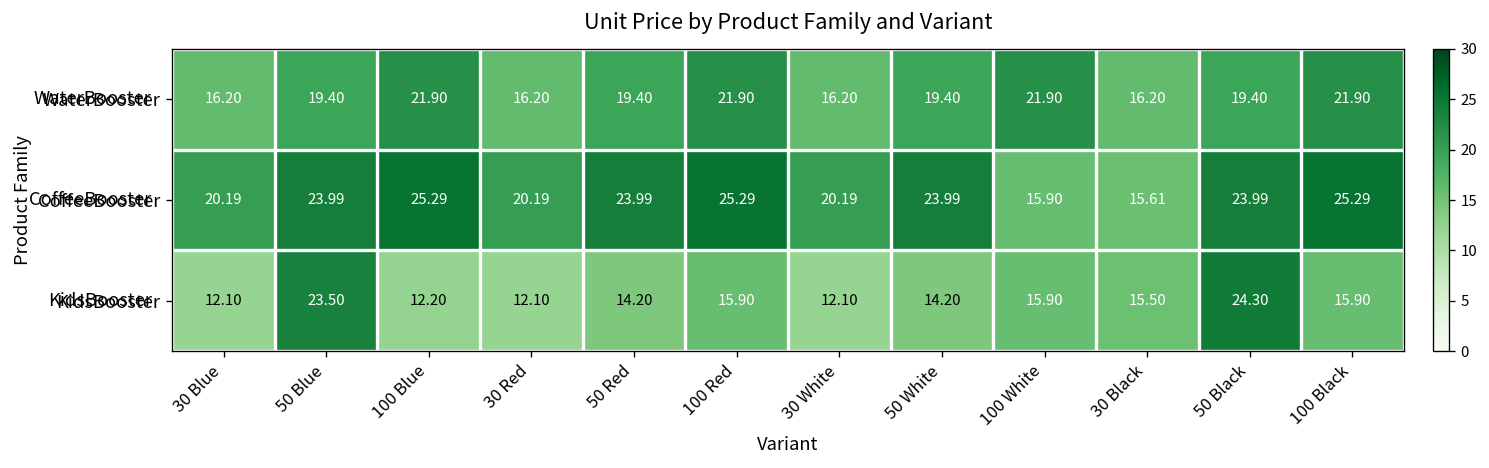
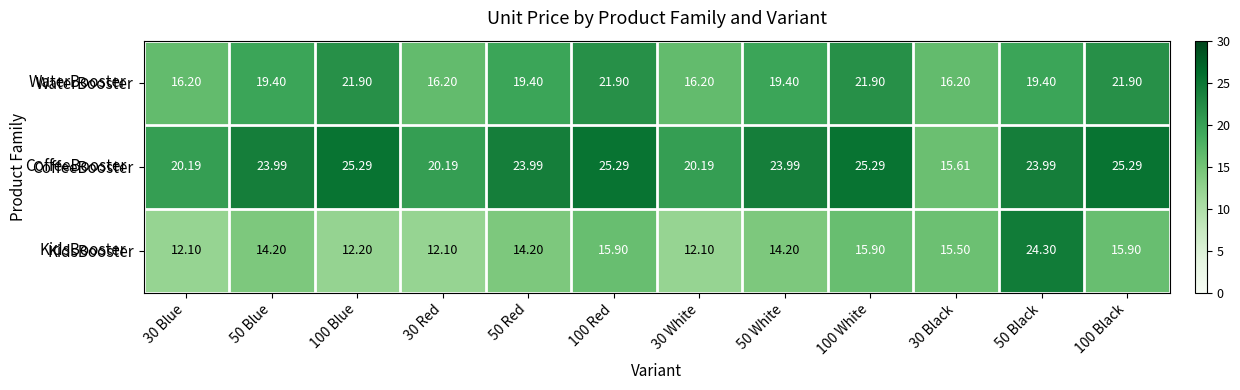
CoffeeBooster, 100 White: 15.90 -> 25.29
KidsBooster, 50 Blue: 23.50 -> 14.20
